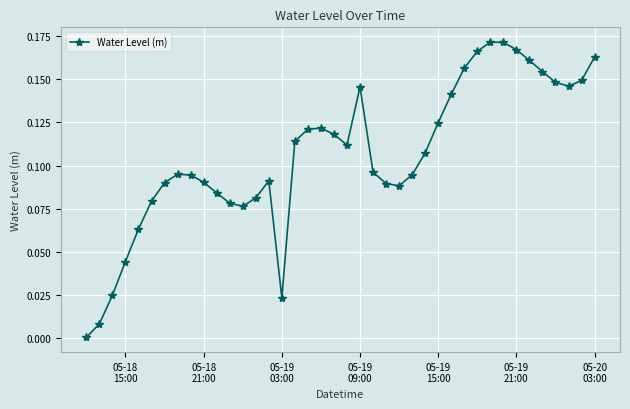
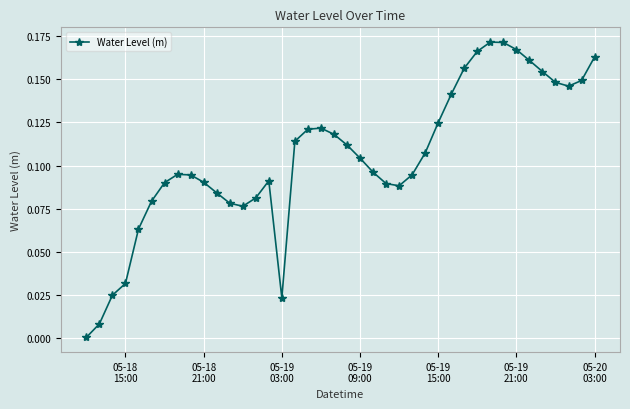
05-18 15:00: 0.044 -> 0.032
05-19 09:00: 0.146 -> 0.104
